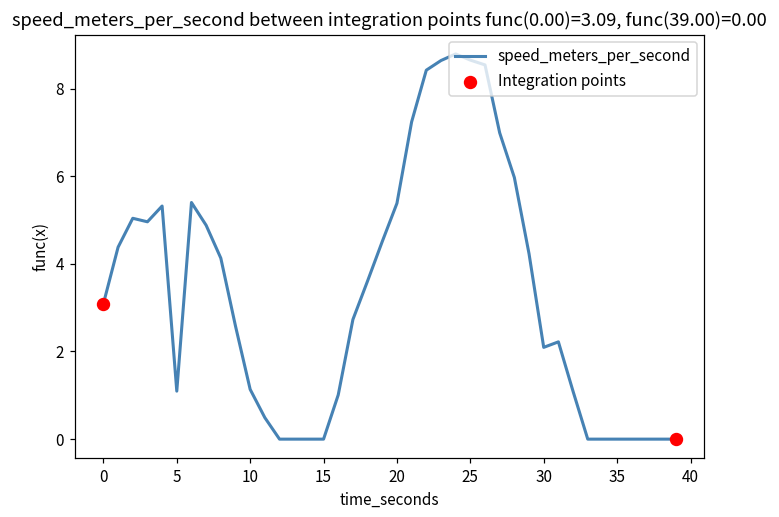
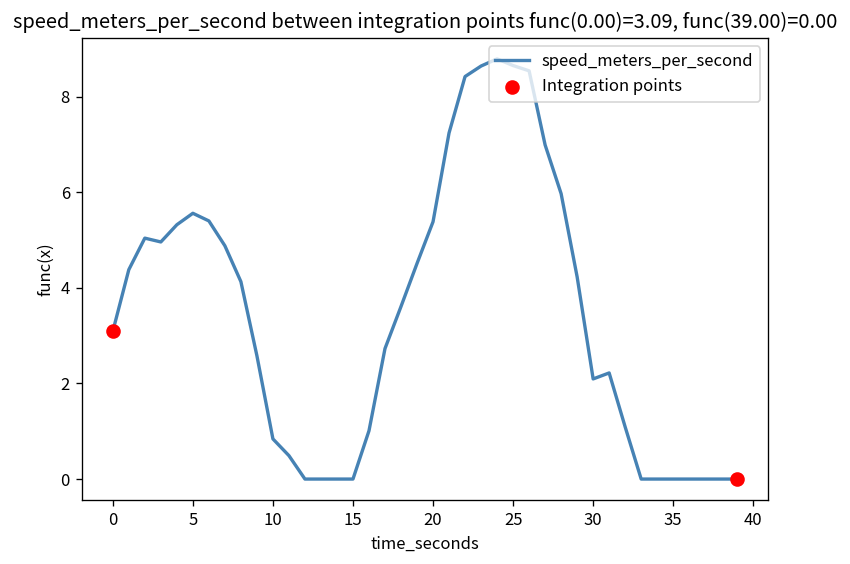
speed_meters_per_second, 5: 1.1 -> 5.6
speed_meters_per_second, 10: 1.1 -> 0.8
